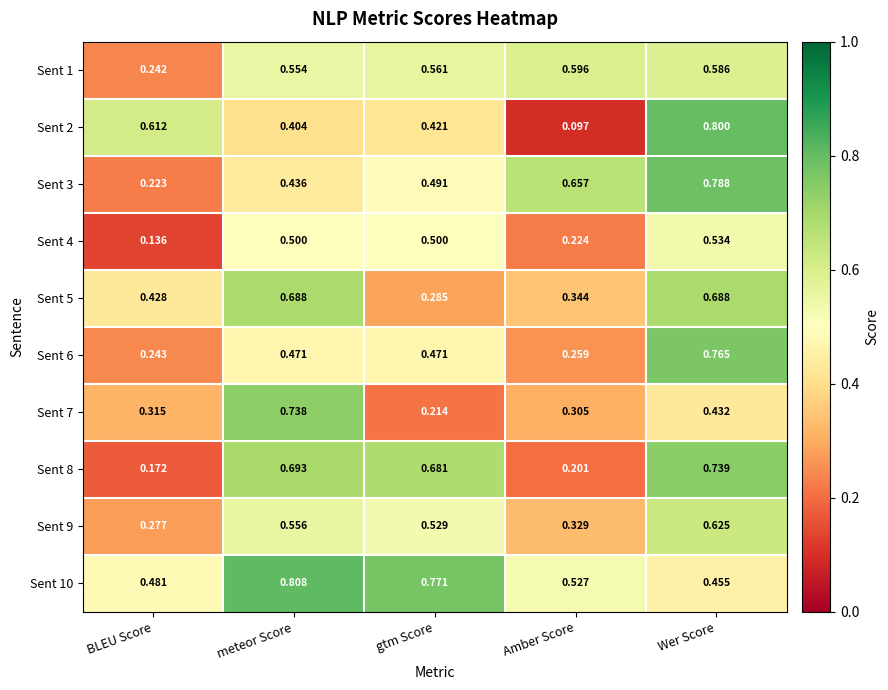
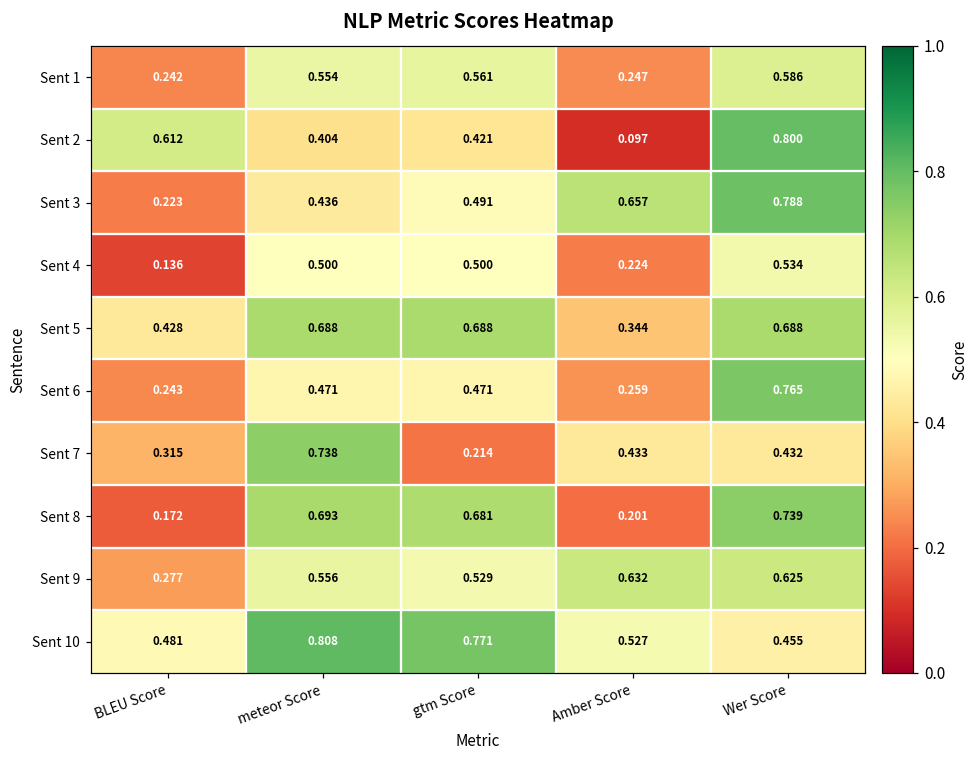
Sent 1, Amber Score: 0.596 -> 0.247
Sent 5, gtm Score: 0.285 -> 0.688
Sent 7, Amber Score: 0.305 -> 0.433
Sent 9, Amber Score: 0.329 -> 0.632
